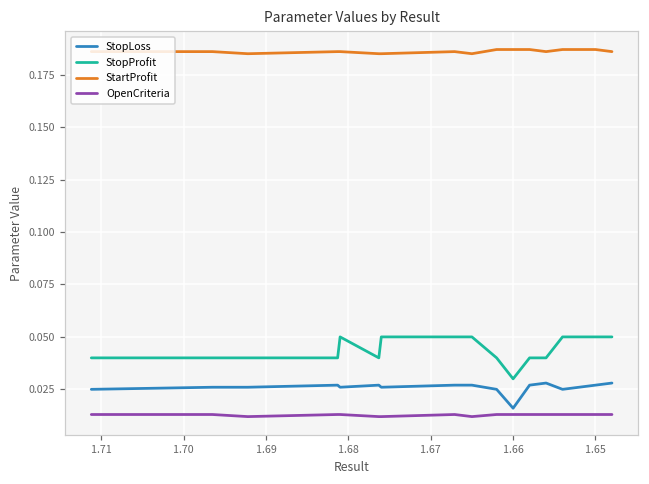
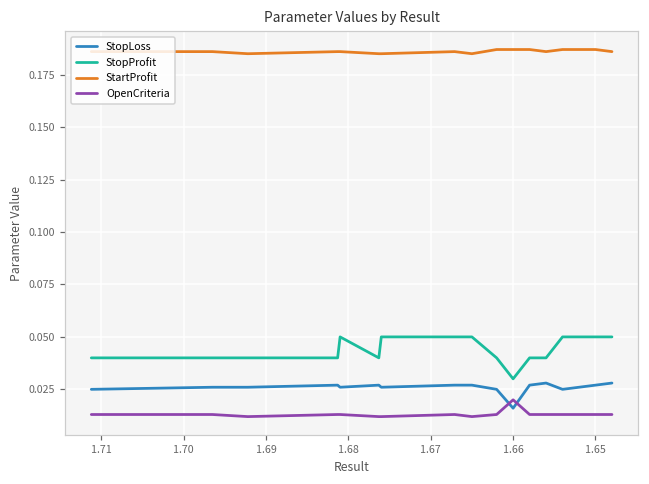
OpenCriteria, 1.66: 0.013 -> 0.020
